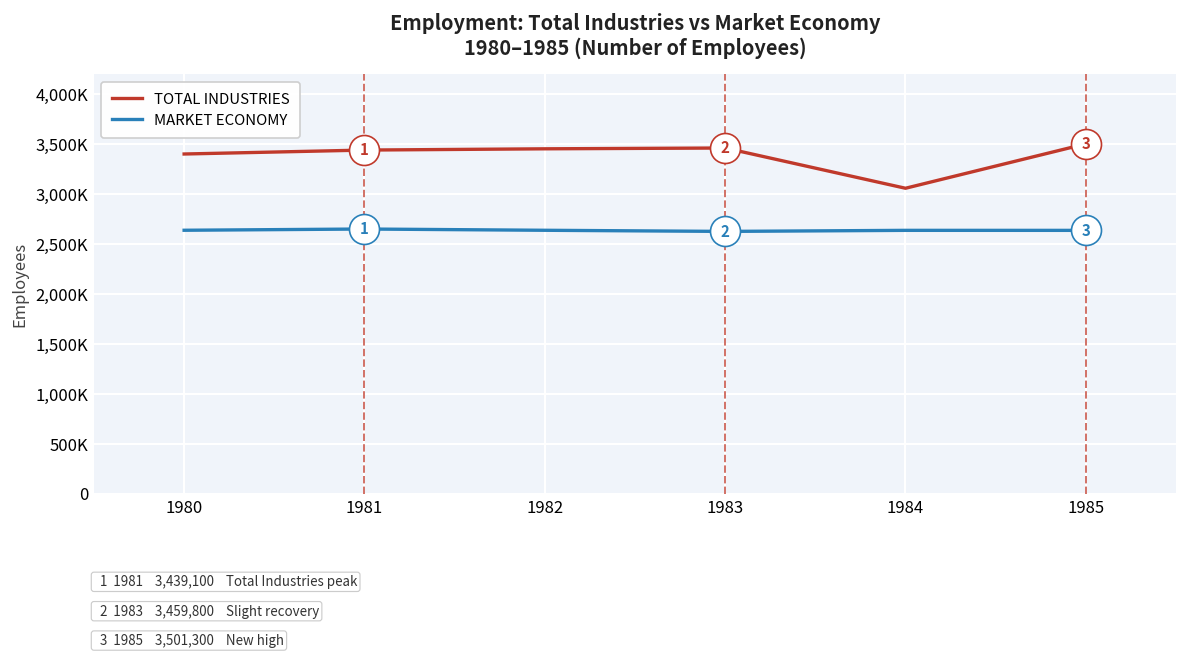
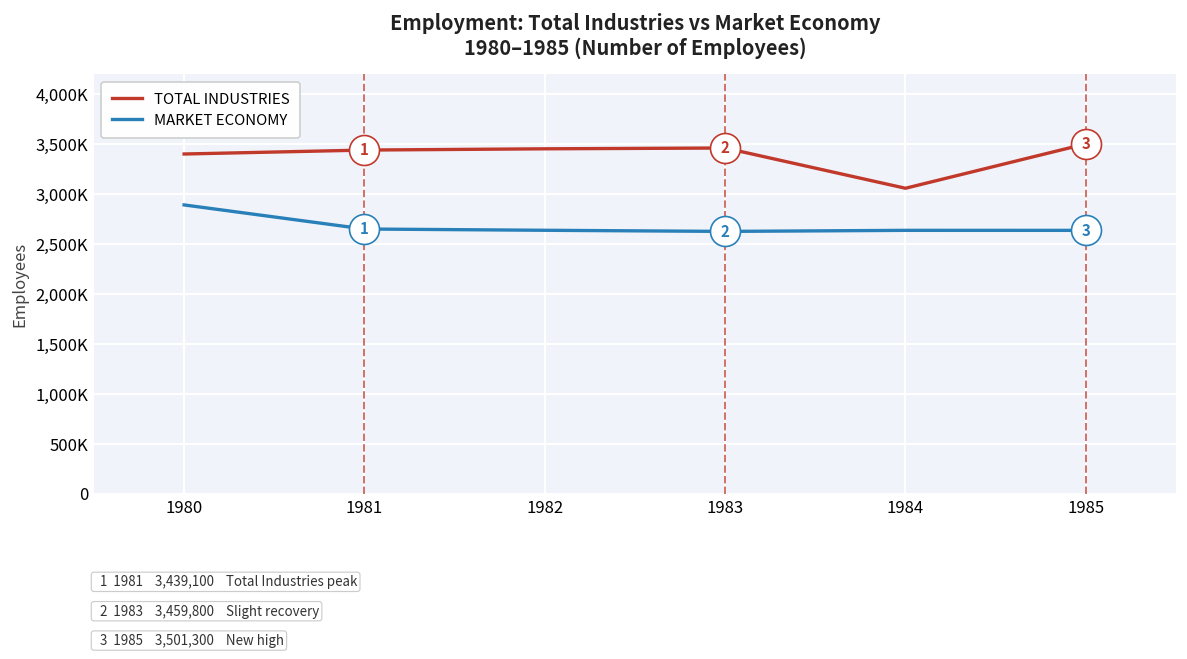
MARKET ECONOMY, 1980: 2,600,000 -> 2,900,000
